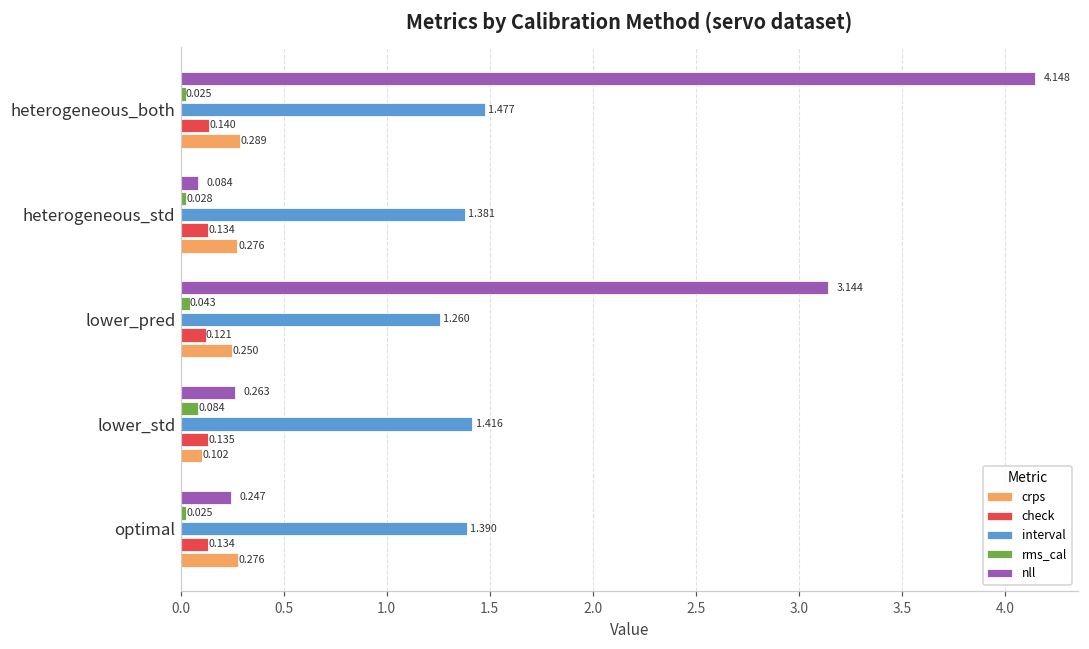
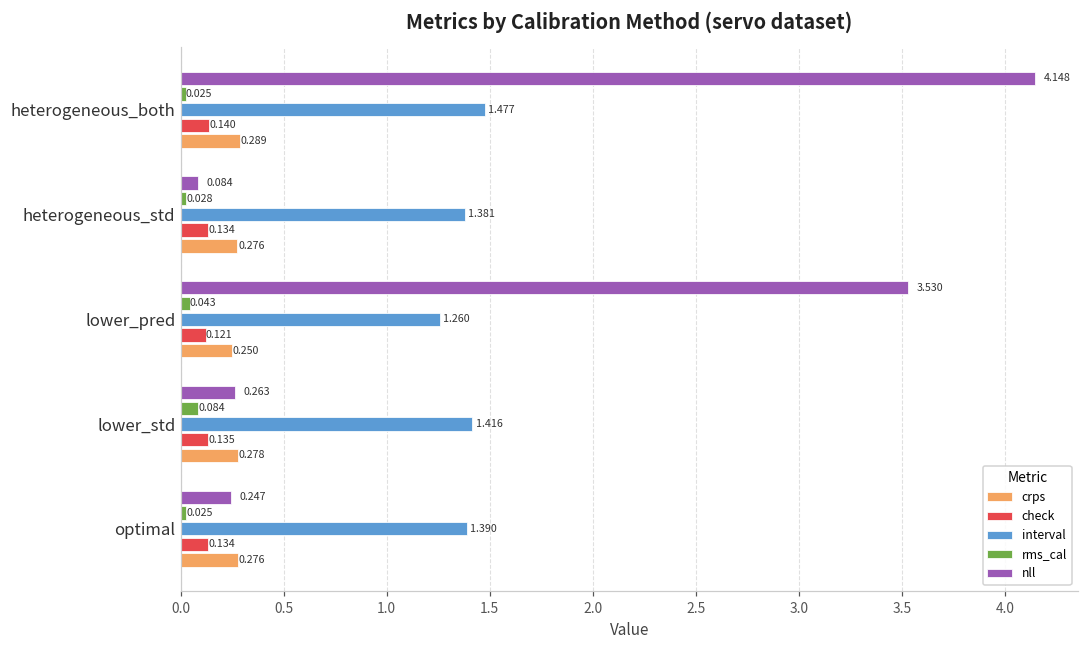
nll, lower_pred: 3.144 -> 3.530
crps, lower_std: 0.102 -> 0.278
